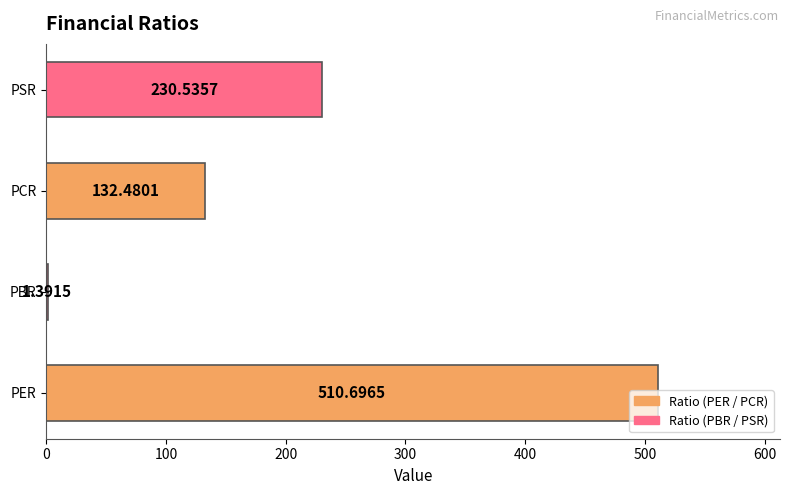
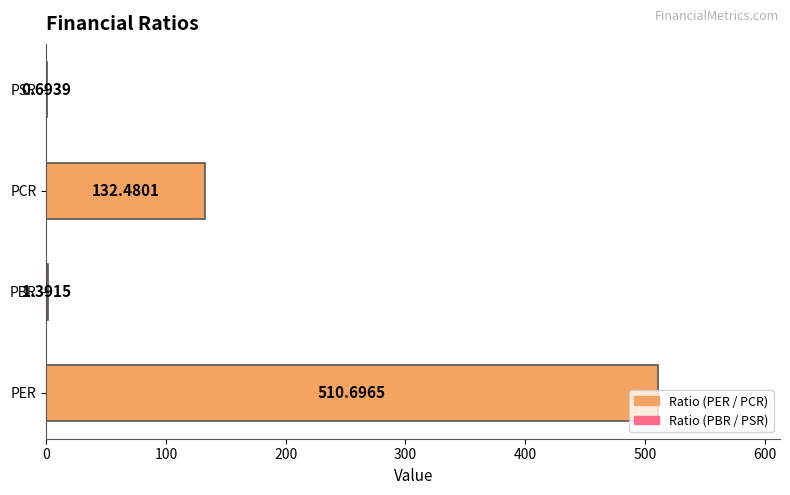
PSR: 230.5357 -> 0.6939
